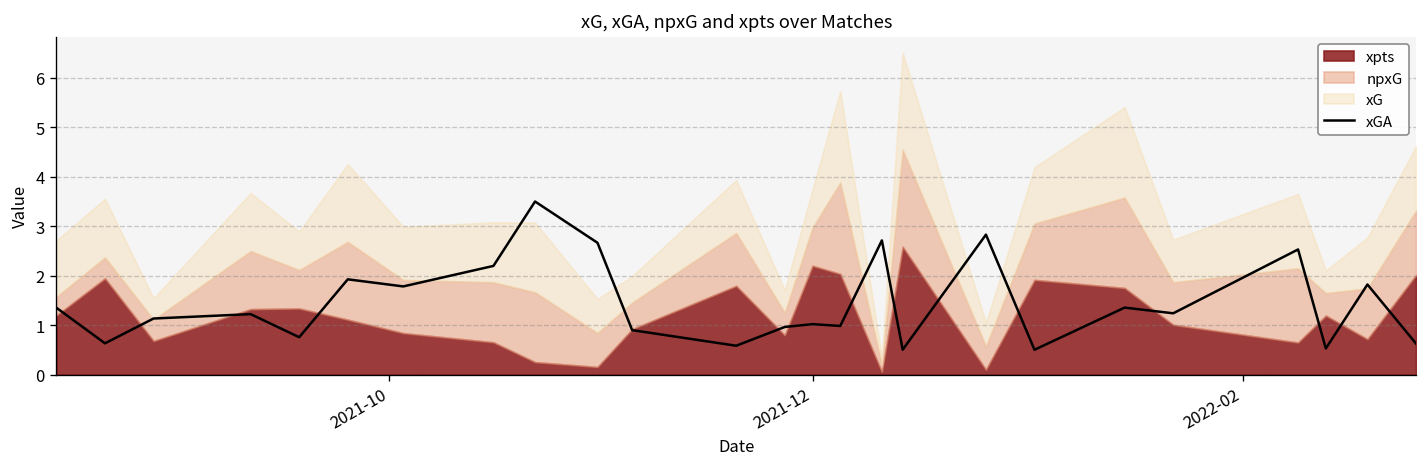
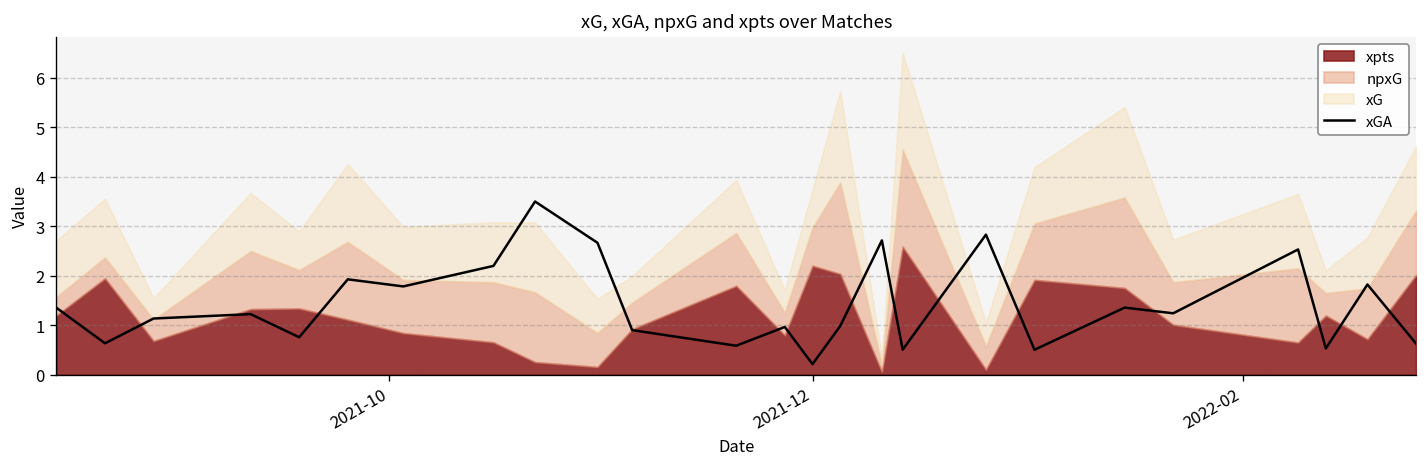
xGA, 2021-12: 1.0 -> 0.2
